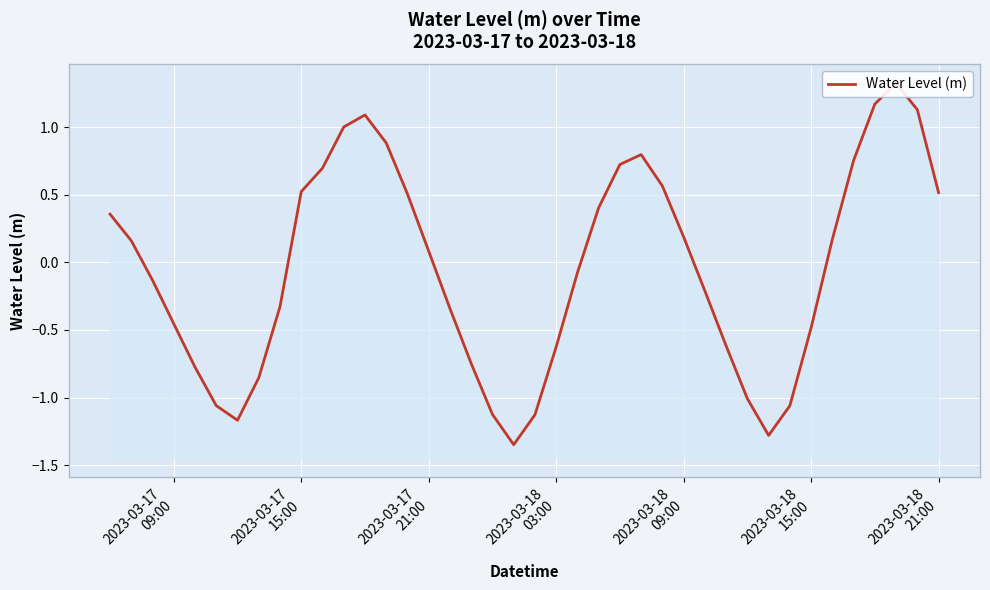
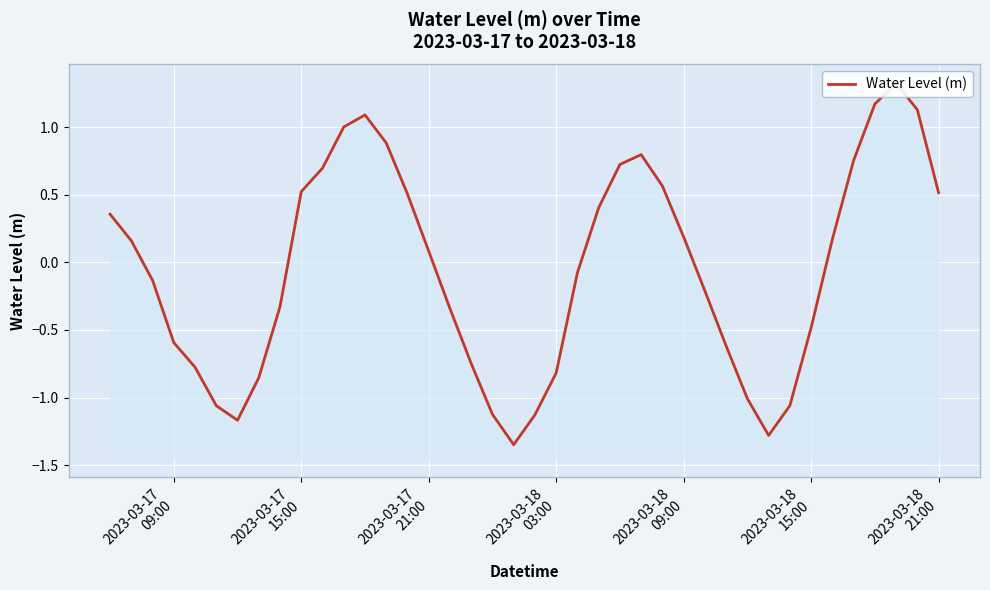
2023-03-17 09:00: -0.45 -> -0.59
2023-03-18 03:00: -0.63 -> -0.82
